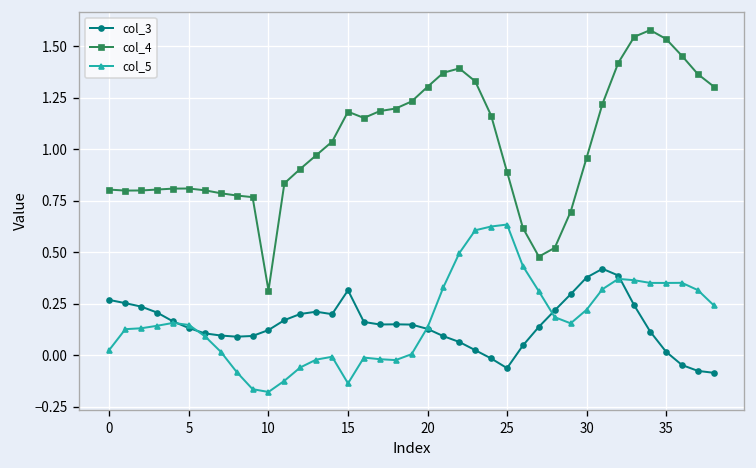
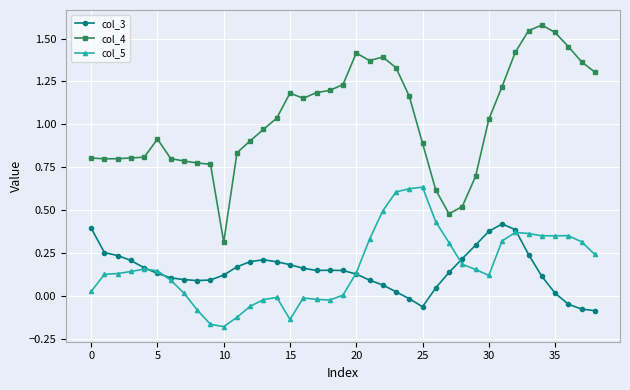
col_3, 0: 0.27 -> 0.39
col_4, 5: 0.81 -> 0.91
col_3, 15: 0.32 -> 0.18
col_4, 20: 1.30 -> 1.42
col_4, 30: 0.96 -> 1.03
col_5, 30: 0.22 -> 0.12
